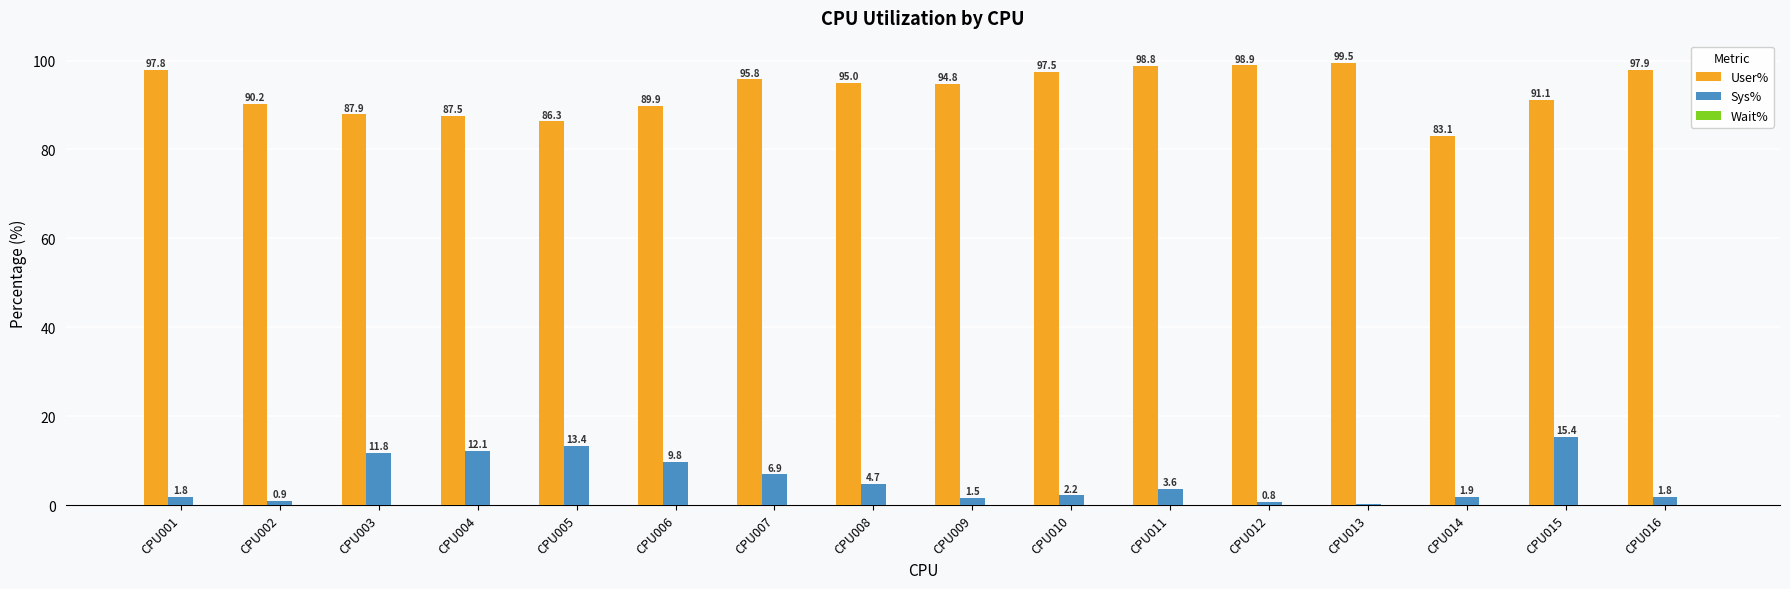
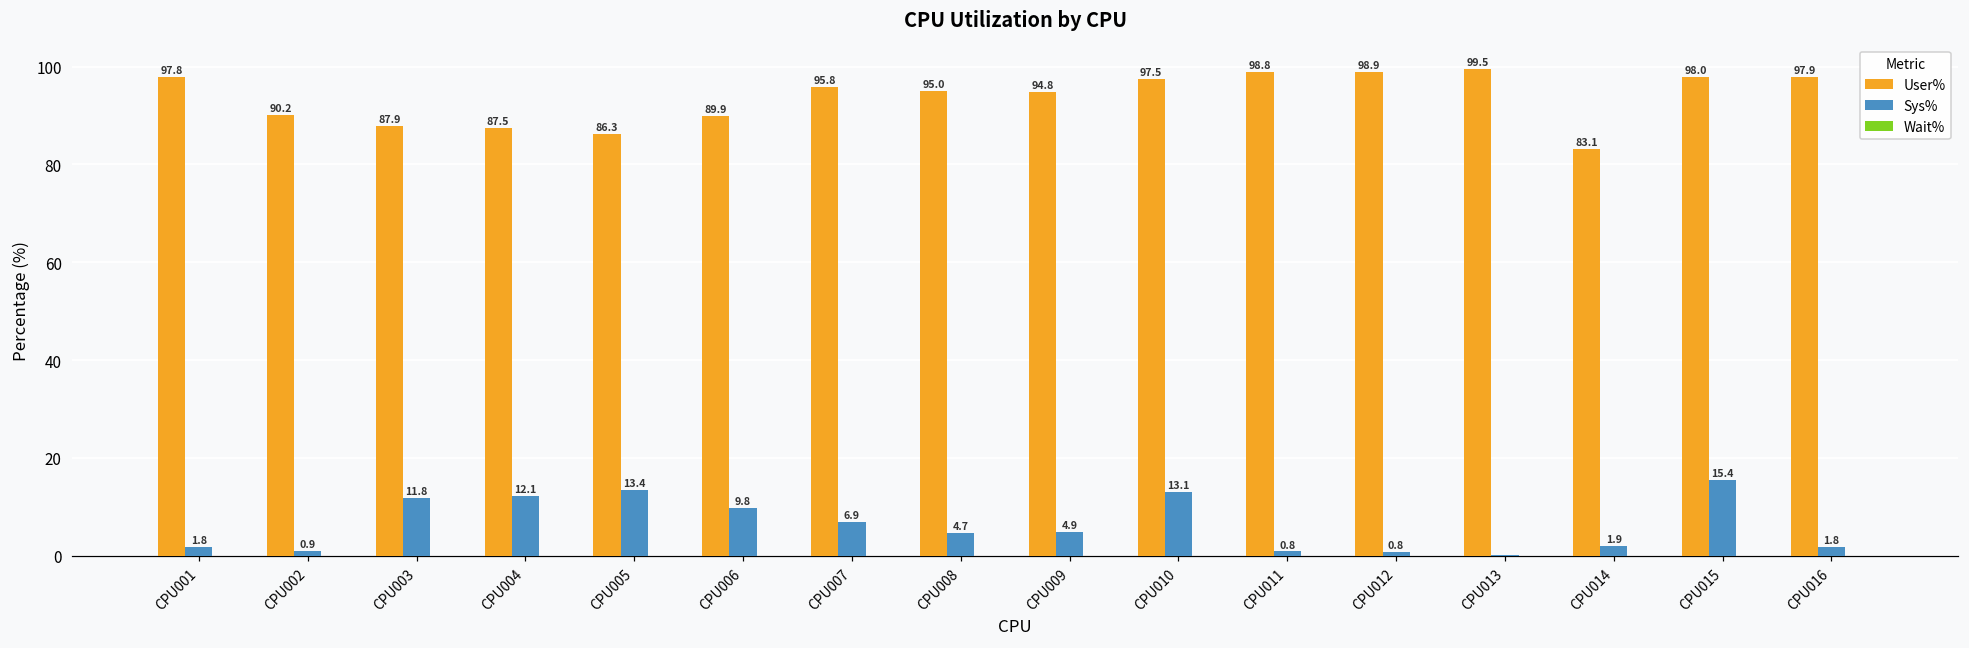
Sys%, CPU009: 1.5 -> 4.9
Sys%, CPU010: 2.2 -> 13.1
Sys%, CPU011: 3.6 -> 0.8
User%, CPU015: 91.1 -> 98.0
